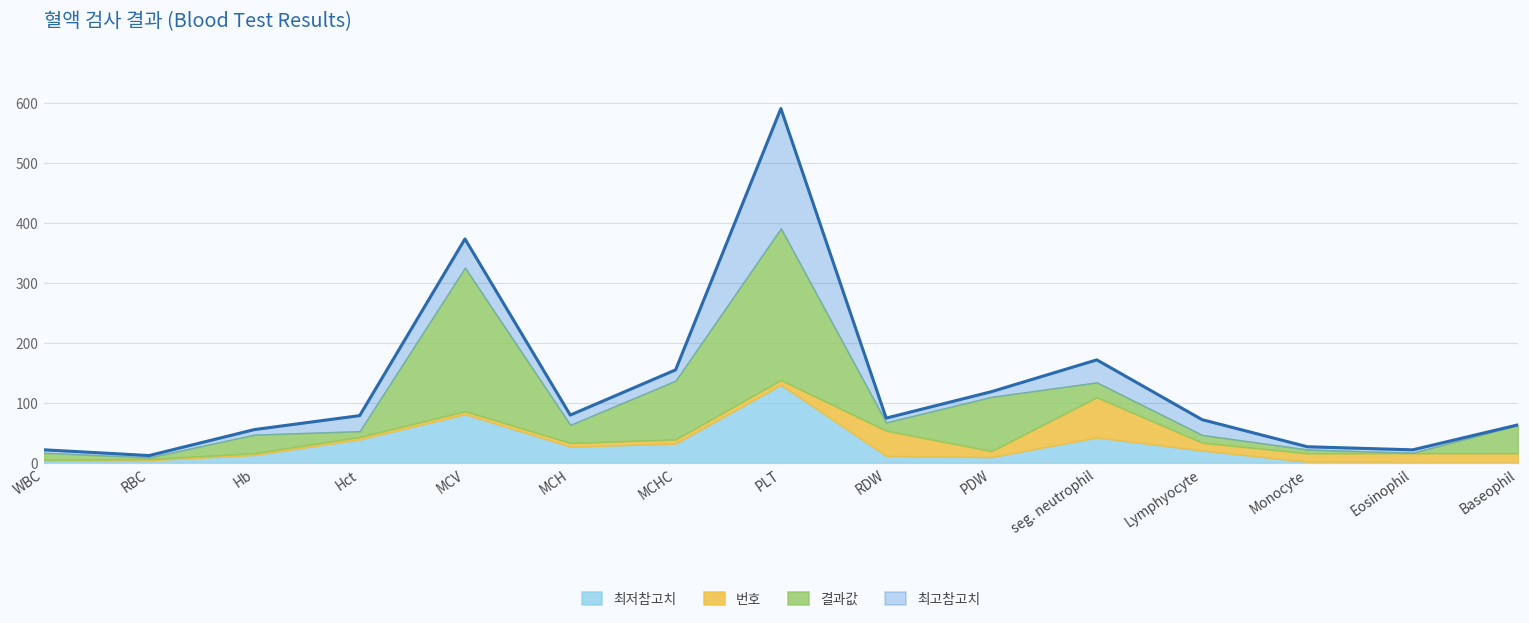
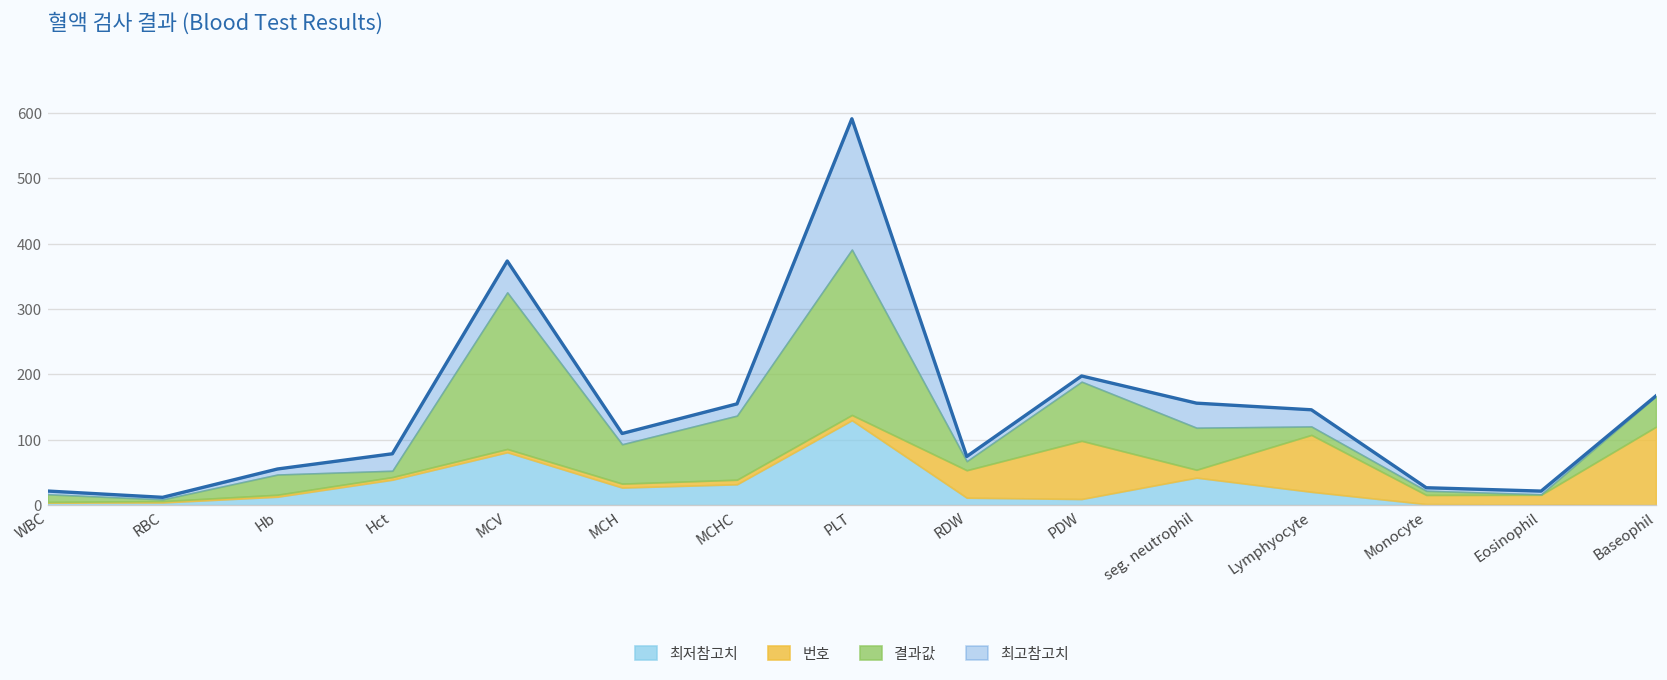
결과값, MCH: 30 -> 60
번호, PDW: 10 -> 90
번호, seg. neutrophil: 70 -> 10
결과값, seg. neutrophil: 20 -> 60
번호, Lymphyocyte: 10 -> 90
번호, Baseophil: 20 -> 120
